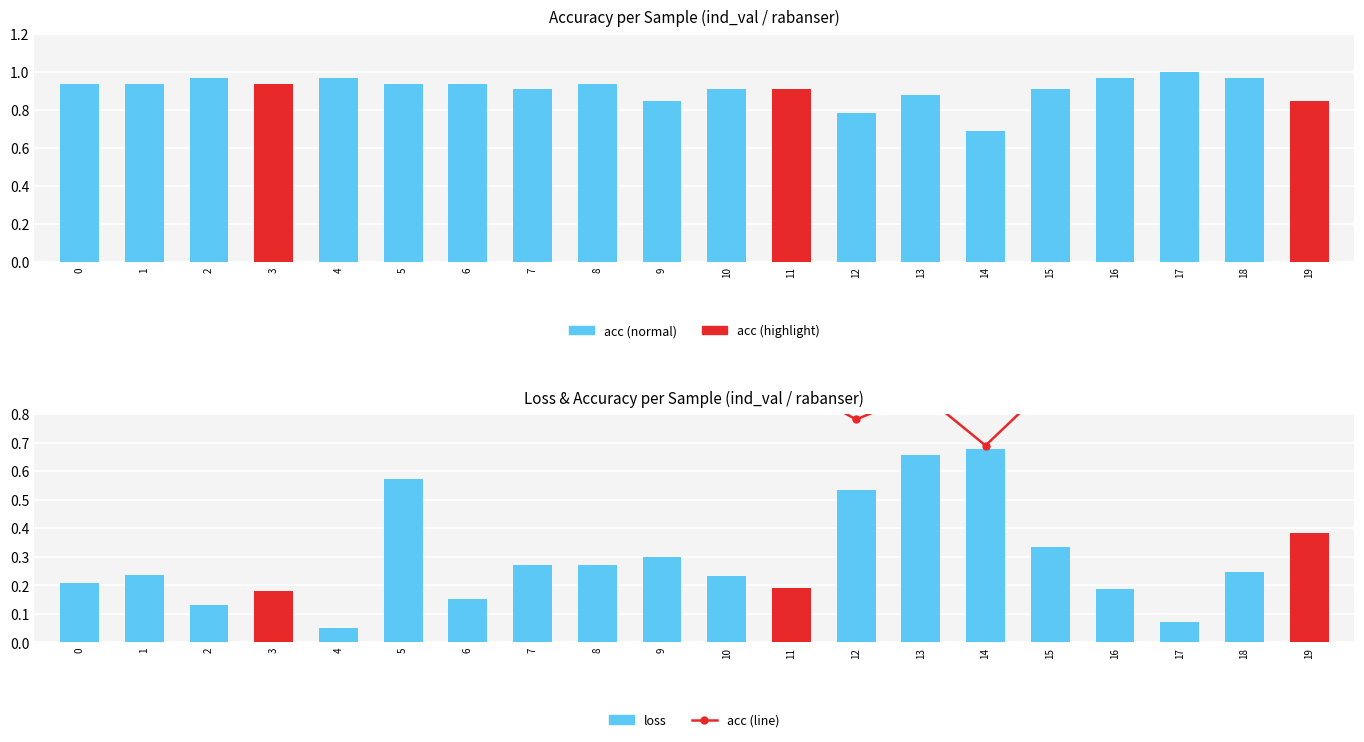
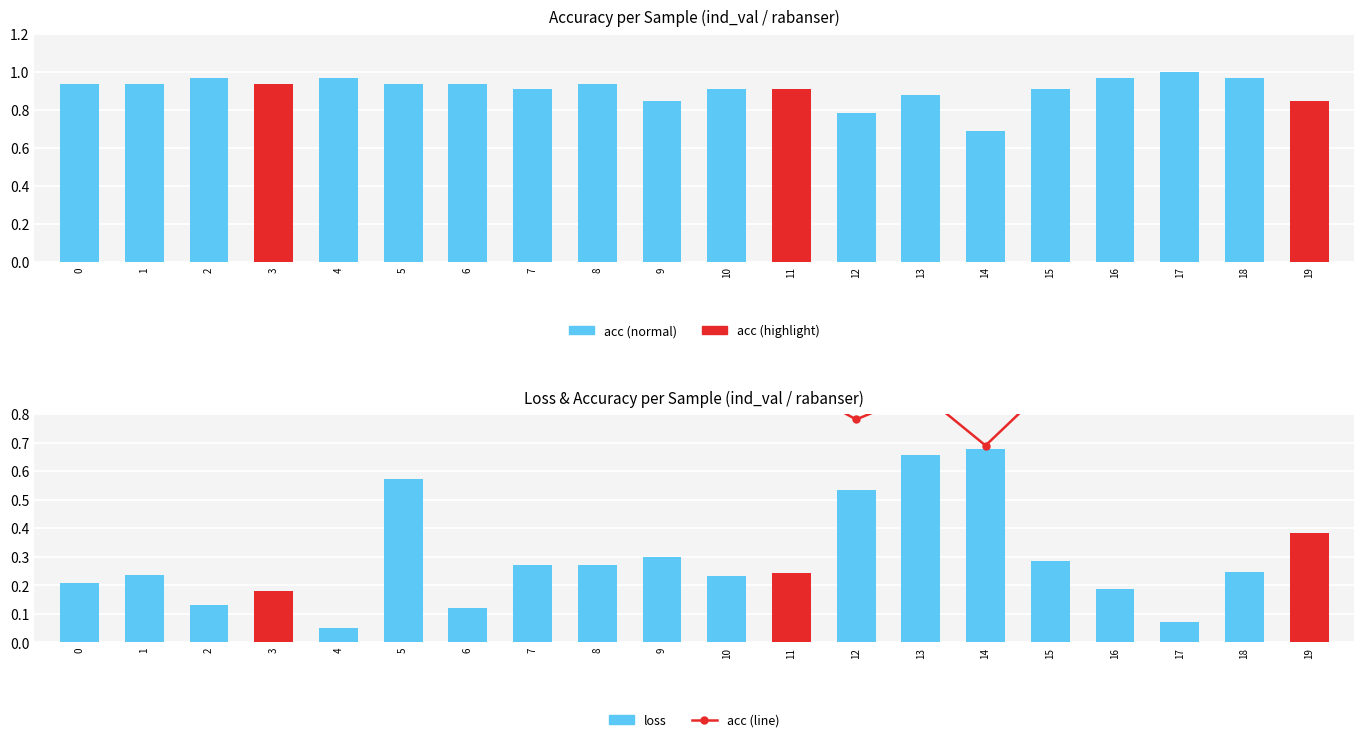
Loss & Accuracy per Sample (ind_val / rabanser), loss, 6: 0.15 -> 0.12
Loss & Accuracy per Sample (ind_val / rabanser), loss, 11: 0.19 -> 0.24
Loss & Accuracy per Sample (ind_val / rabanser), loss, 15: 0.34 -> 0.28
